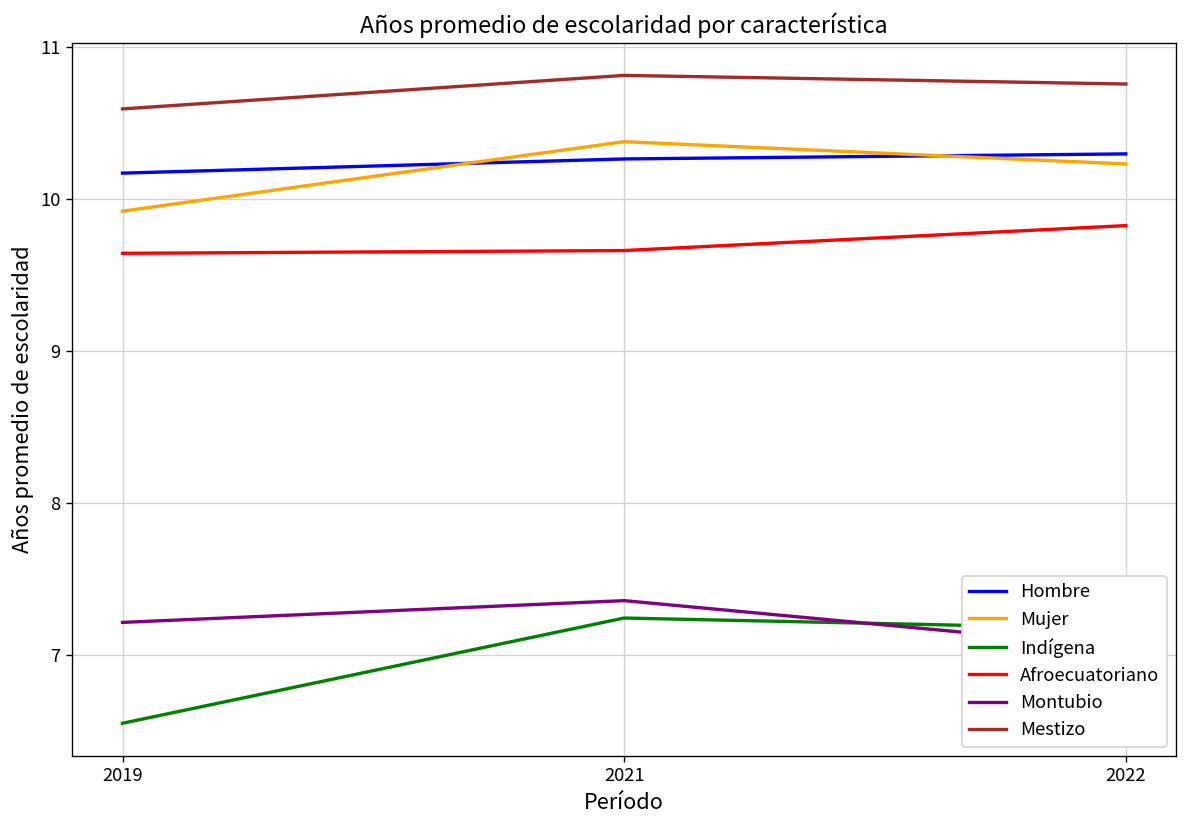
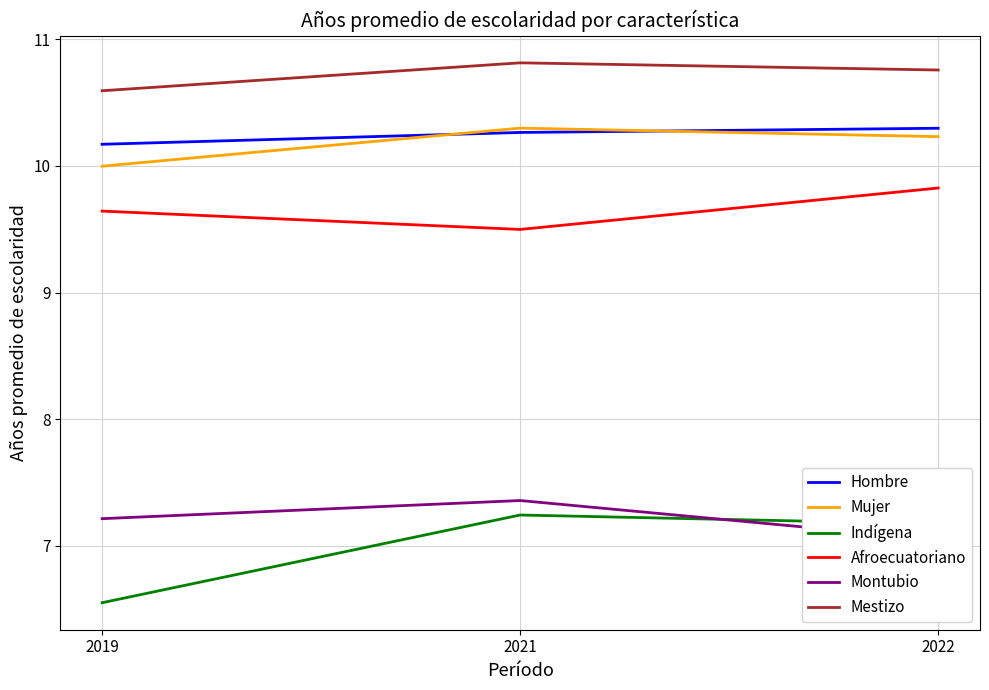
Mujer, 2019: 9.92 -> 10.00
Mujer, 2021: 10.38 -> 10.30
Afroecuatoriano, 2021: 9.66 -> 9.50
